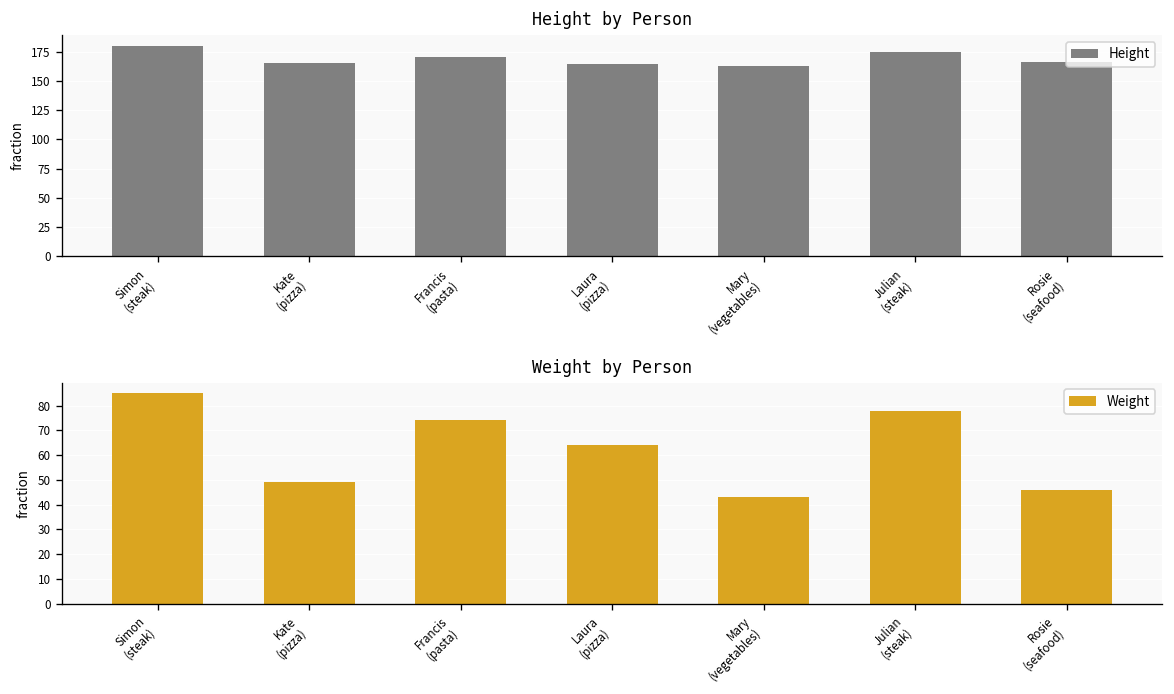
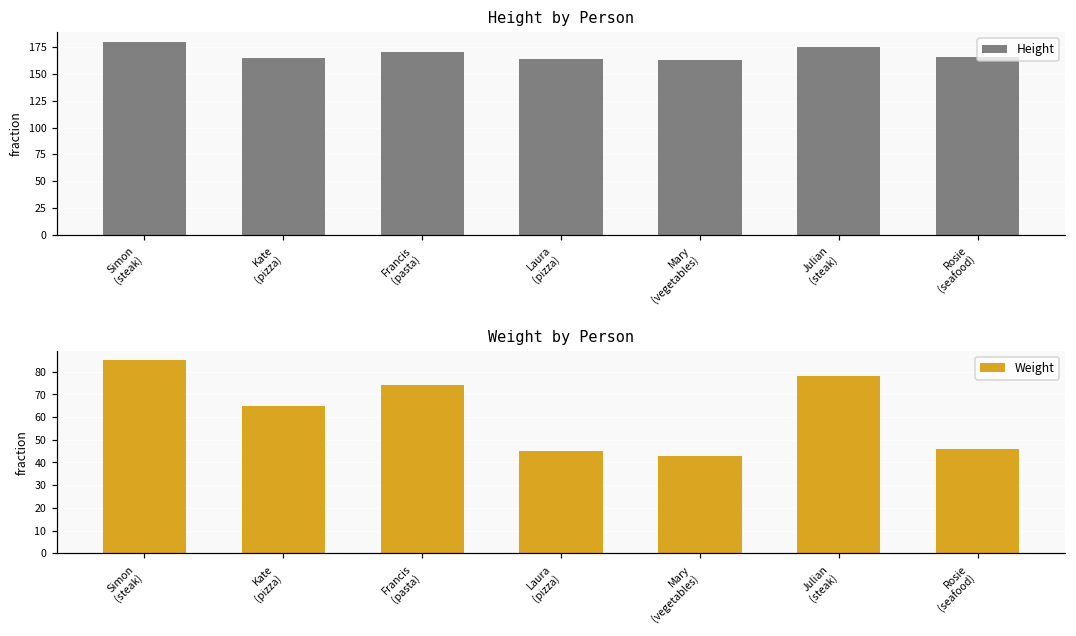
Weight by Person, Kate (pizza): 49 -> 65
Weight by Person, Laura (pizza): 64 -> 45
